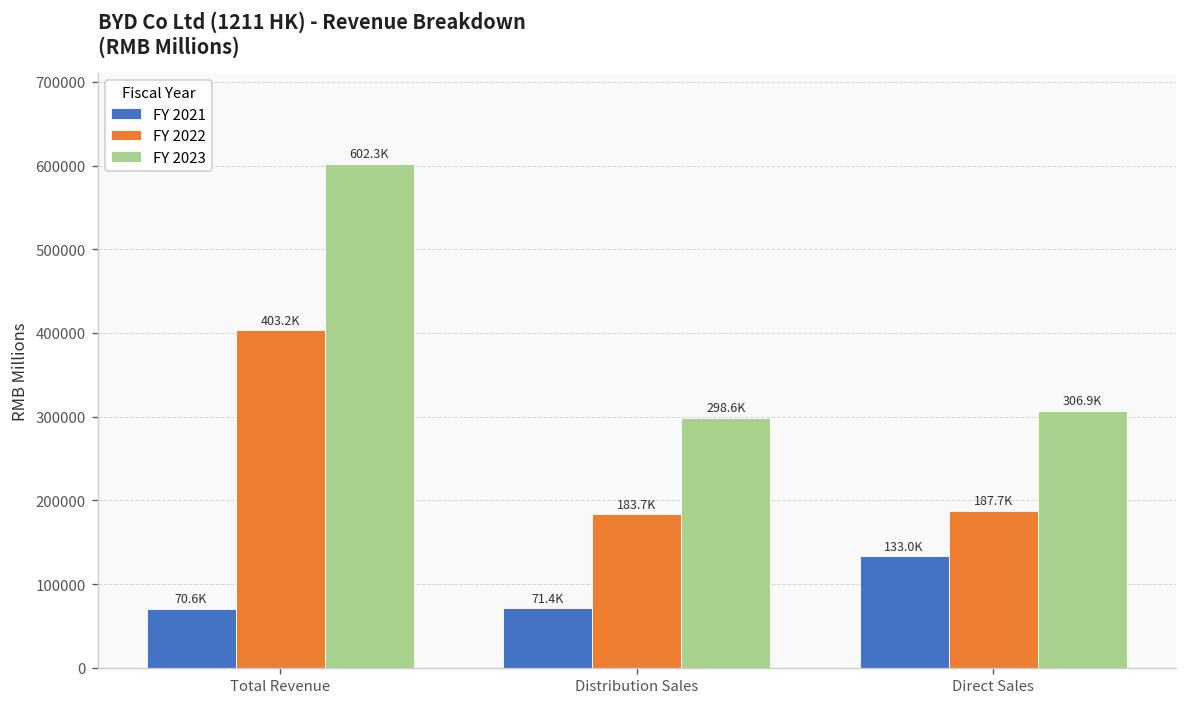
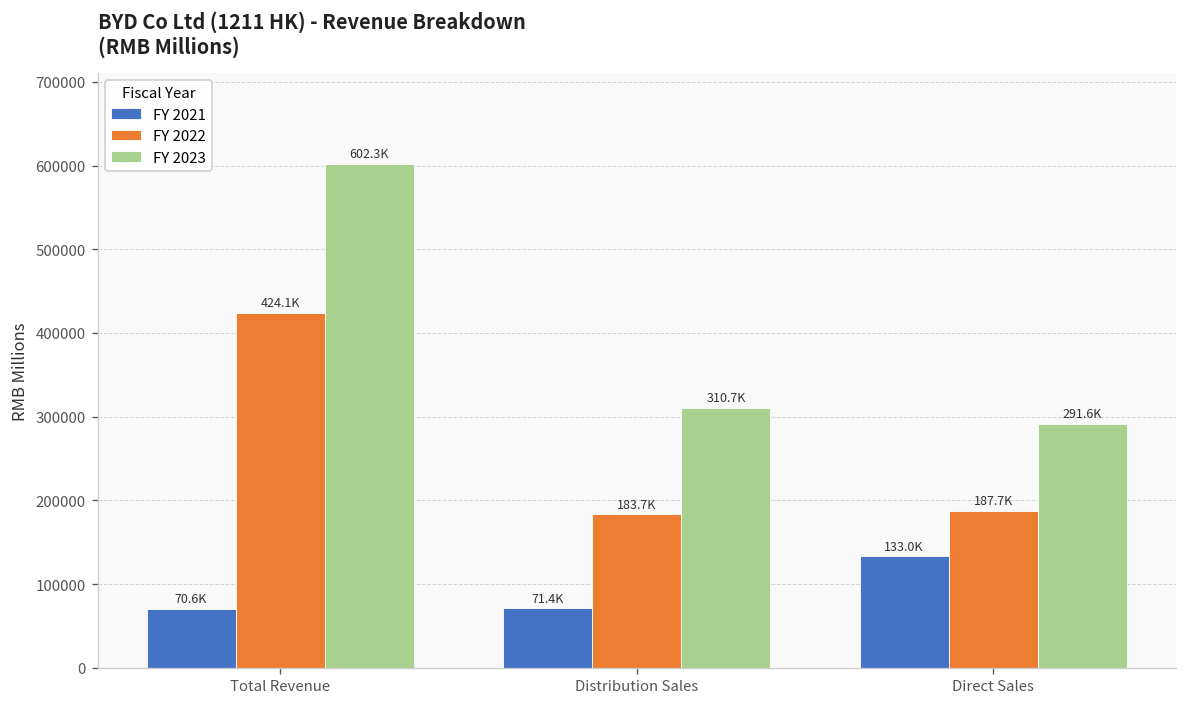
FY 2022, Total Revenue: 403.2K -> 424.1K
FY 2023, Distribution Sales: 298.6K -> 310.7K
FY 2023, Direct Sales: 306.9K -> 291.6K
